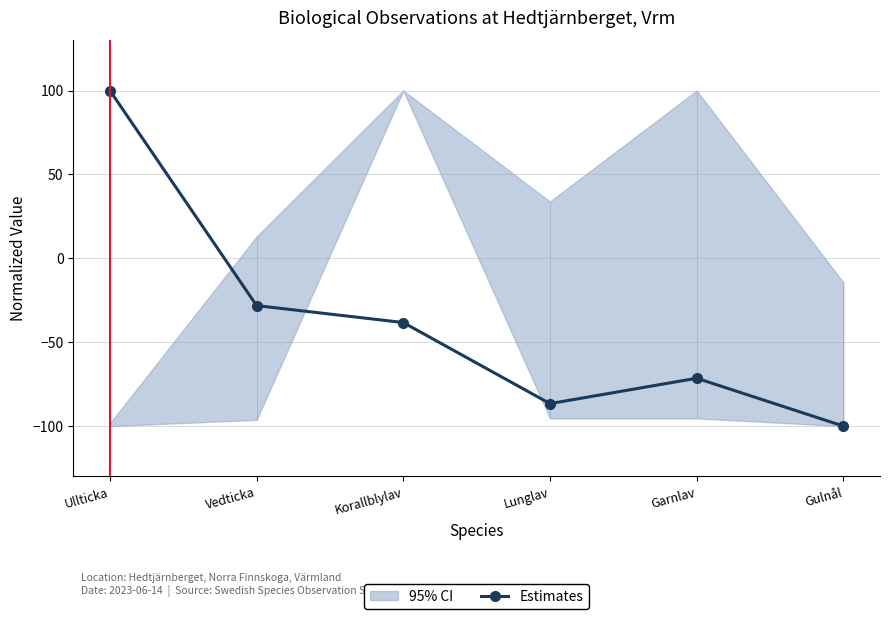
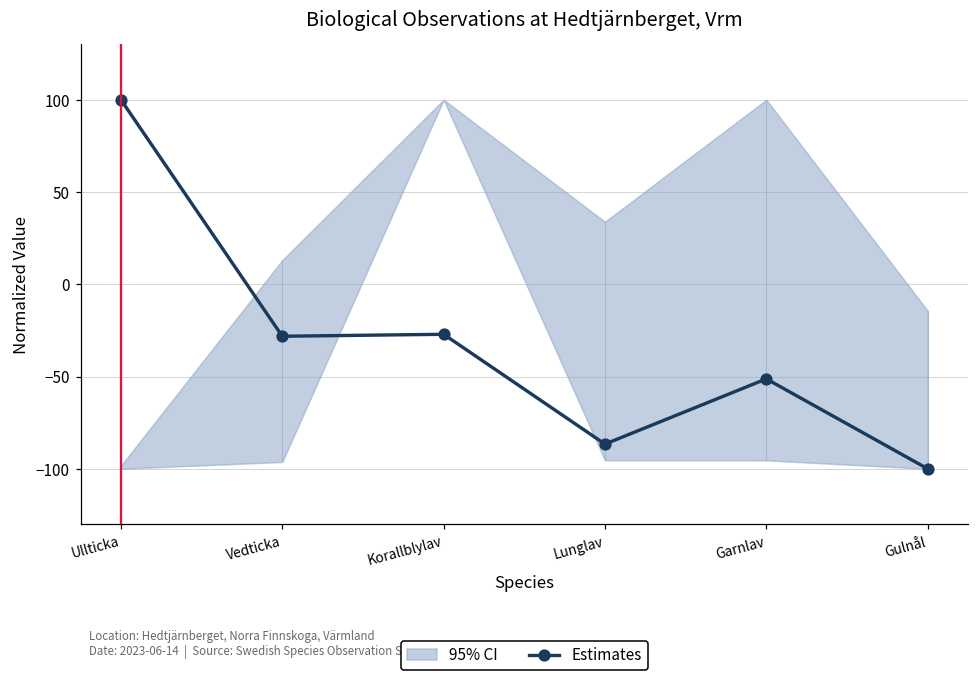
Estimates, Korallblylav: -38 -> -27
Estimates, Garnlav: -71 -> -51
